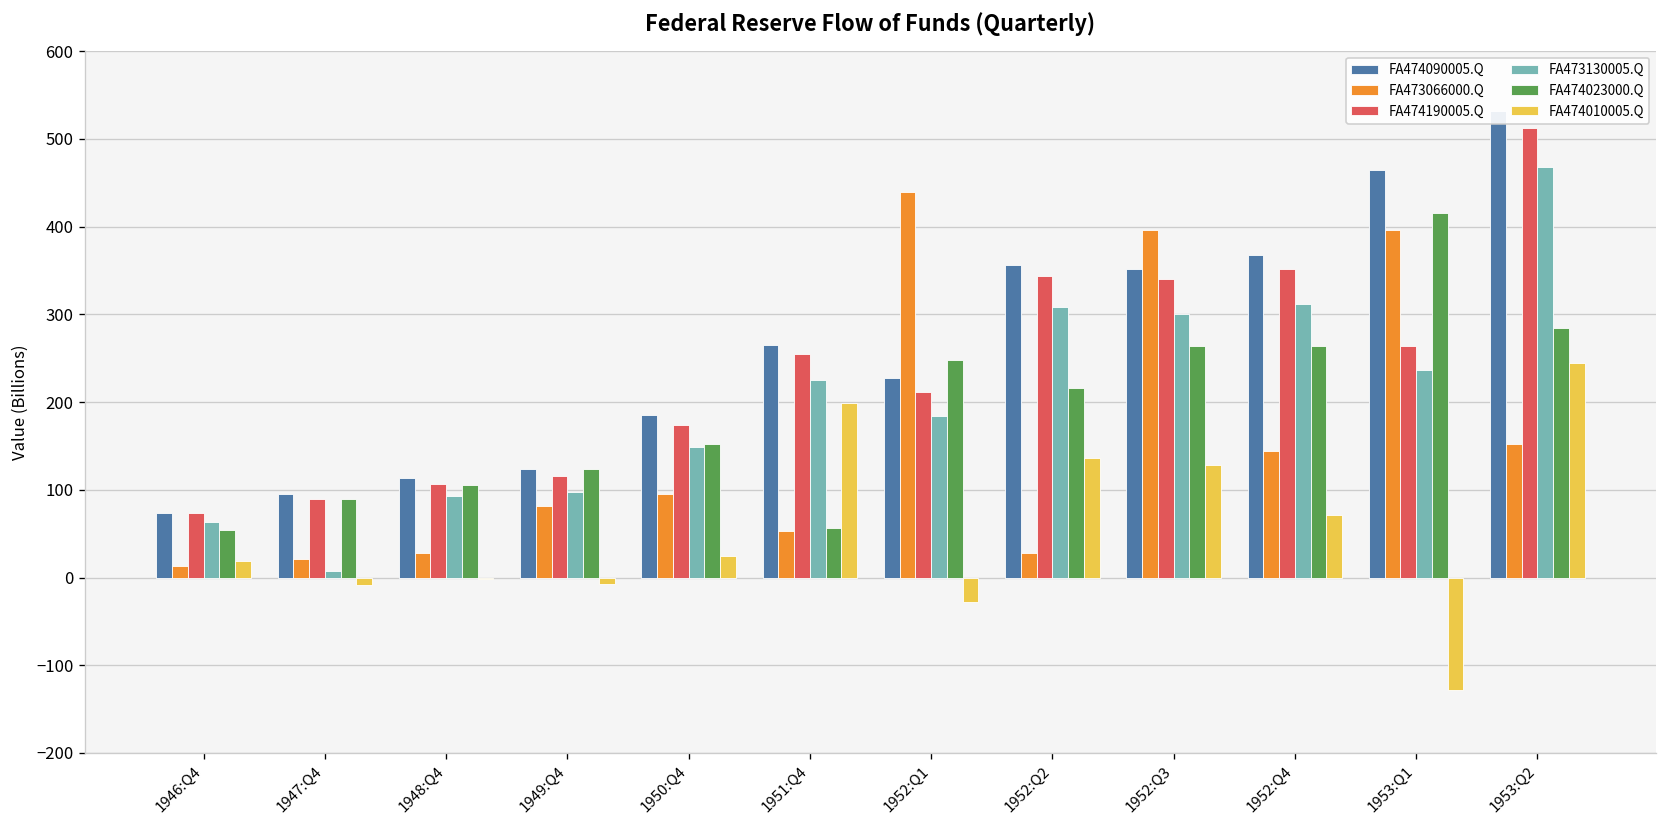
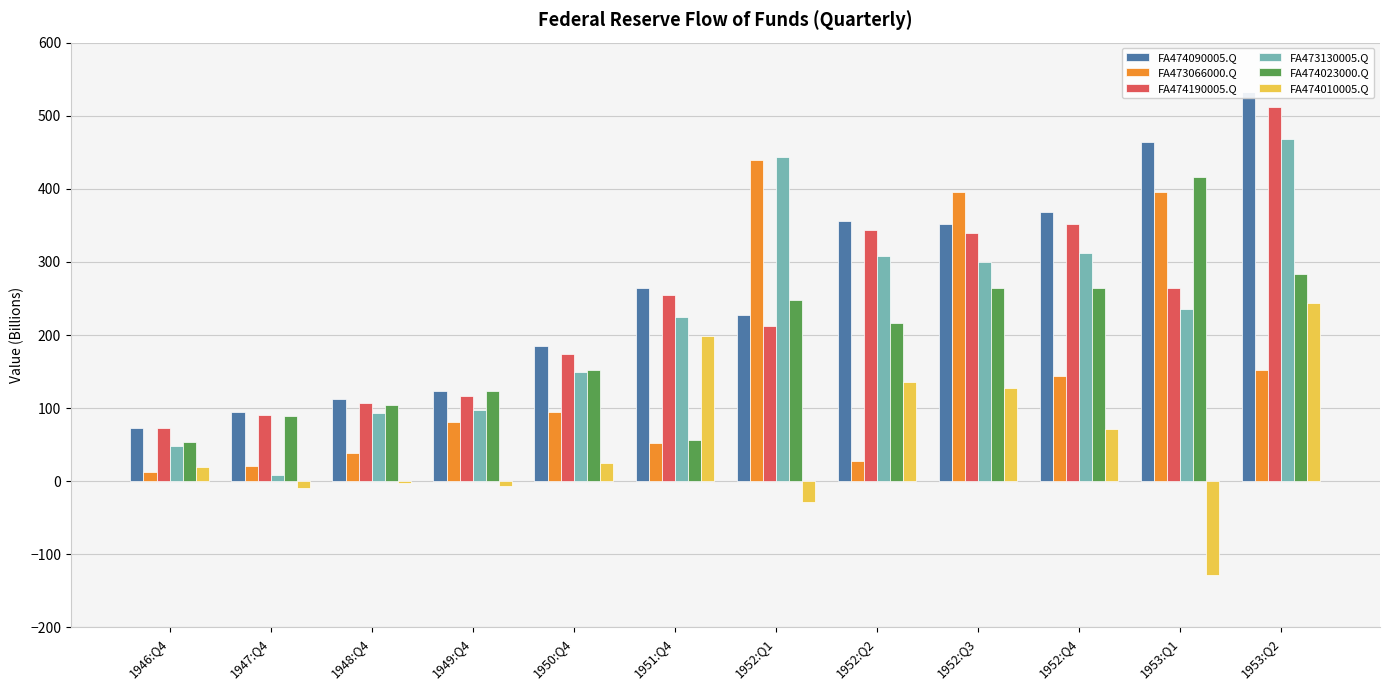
FA473130005.Q, 1946:Q4: 60 -> 50
FA473066000.Q, 1948:Q4: 30 -> 40
FA473130005.Q, 1952:Q1: 180 -> 440
